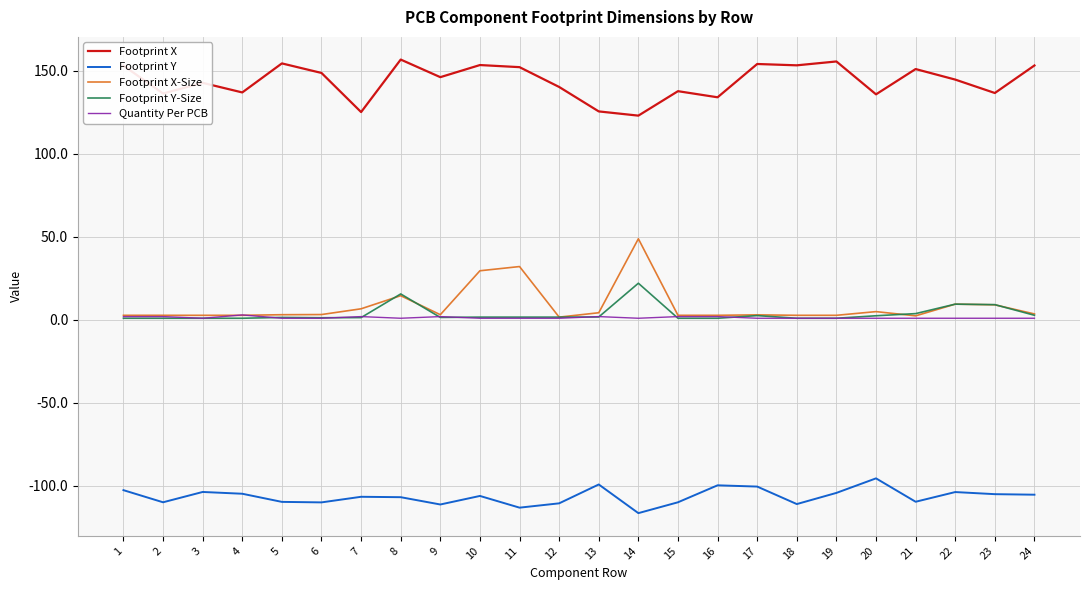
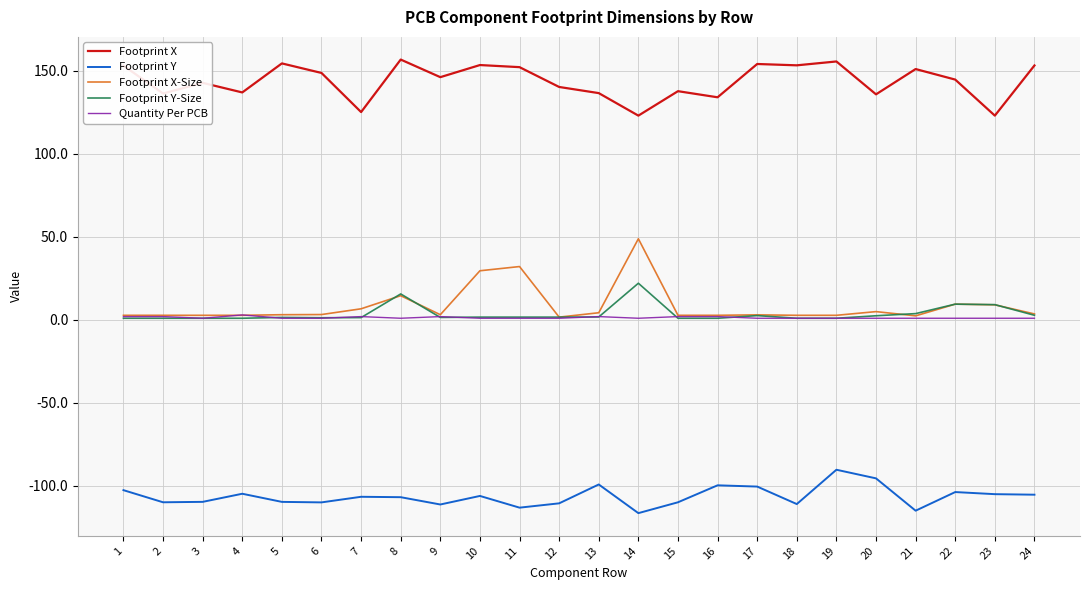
Footprint Y, 3: -104 -> -110
Footprint X, 13: 126 -> 137
Footprint Y, 19: -104 -> -90
Footprint Y, 21: -110 -> -115
Footprint X, 23: 137 -> 123
